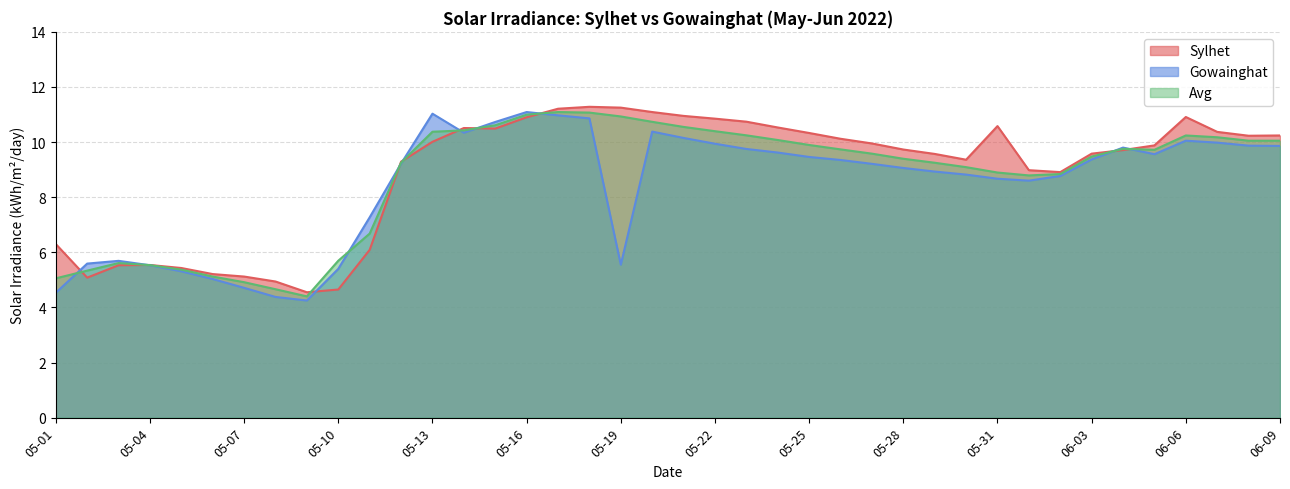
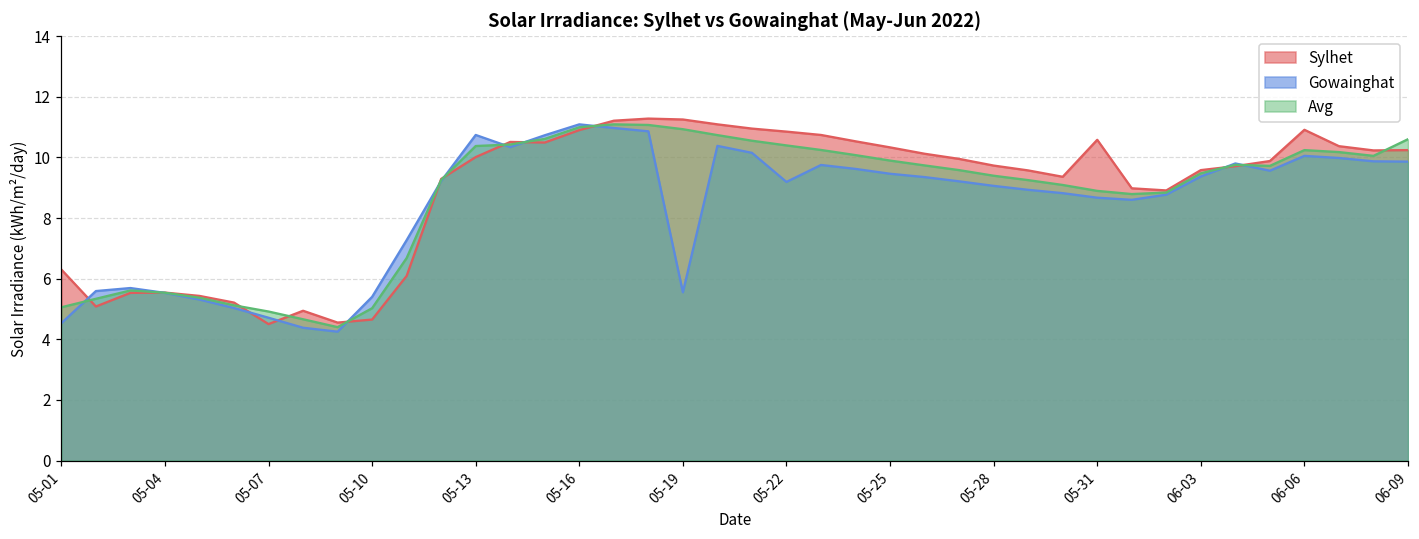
Sylhet, 05-07: 5.1 -> 4.5
Avg, 05-10: 5.7 -> 5.0
Gowainghat, 05-13: 11.0 -> 10.7
Gowainghat, 05-22: 9.9 -> 9.2
Avg, 06-09: 10.1 -> 10.6
